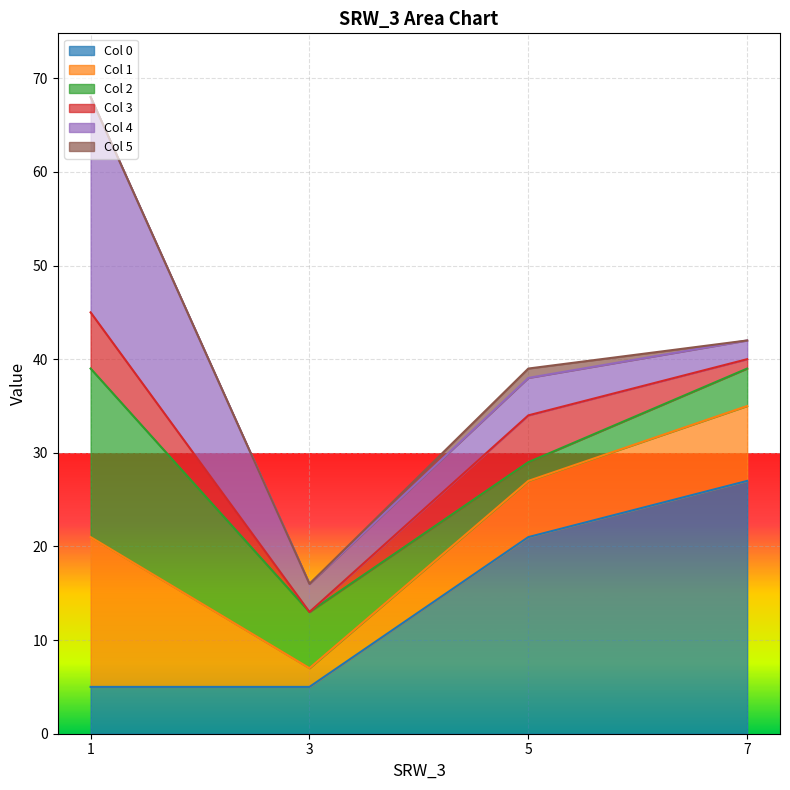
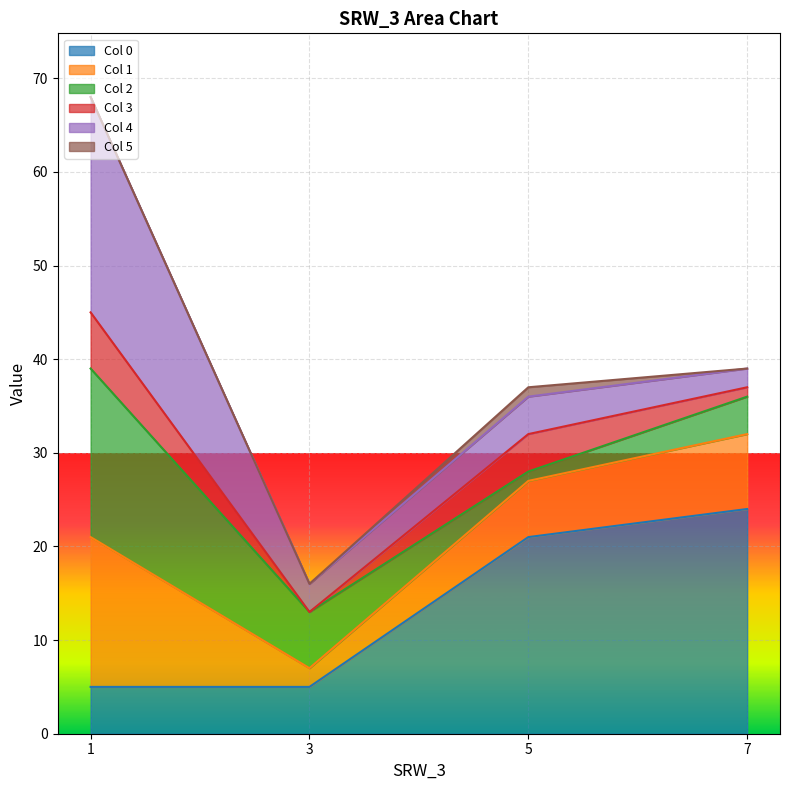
Col 2, 5: 2 -> 1
Col 3, 5: 5 -> 4
Col 0, 7: 27 -> 24
